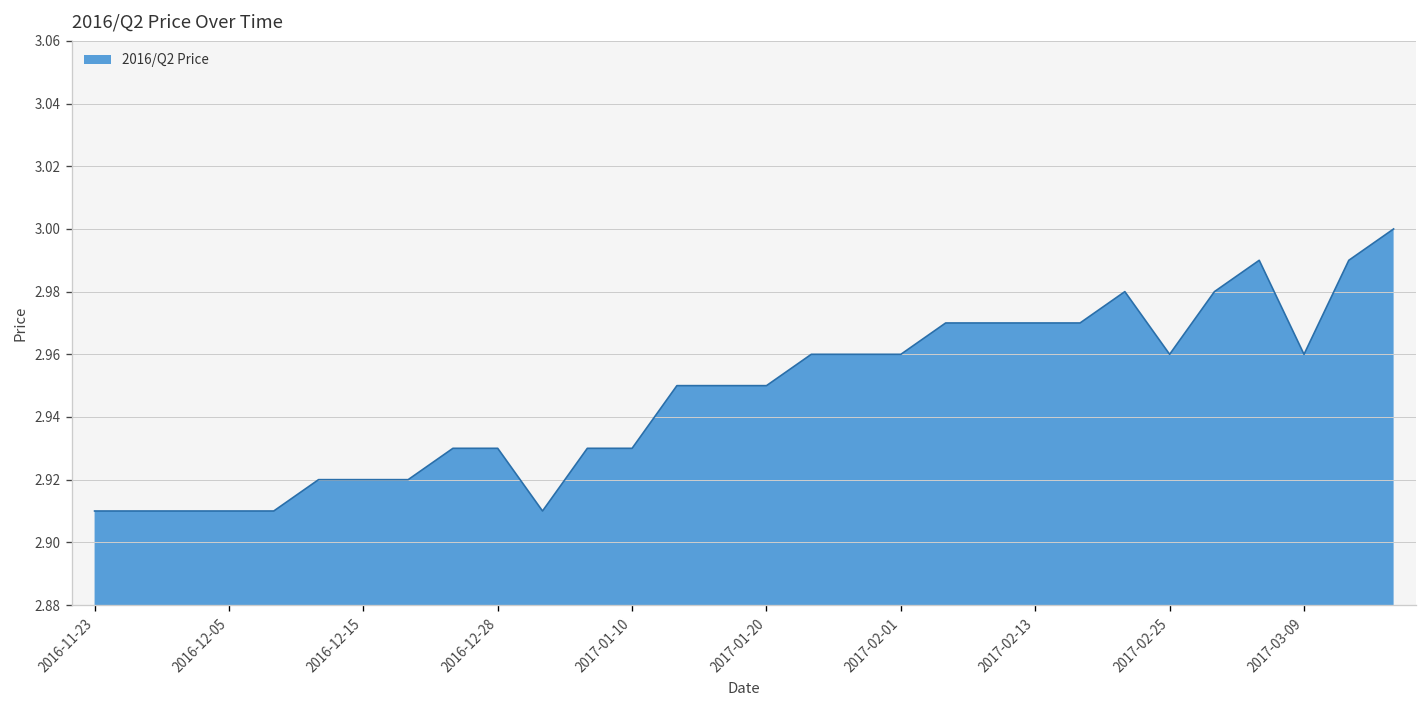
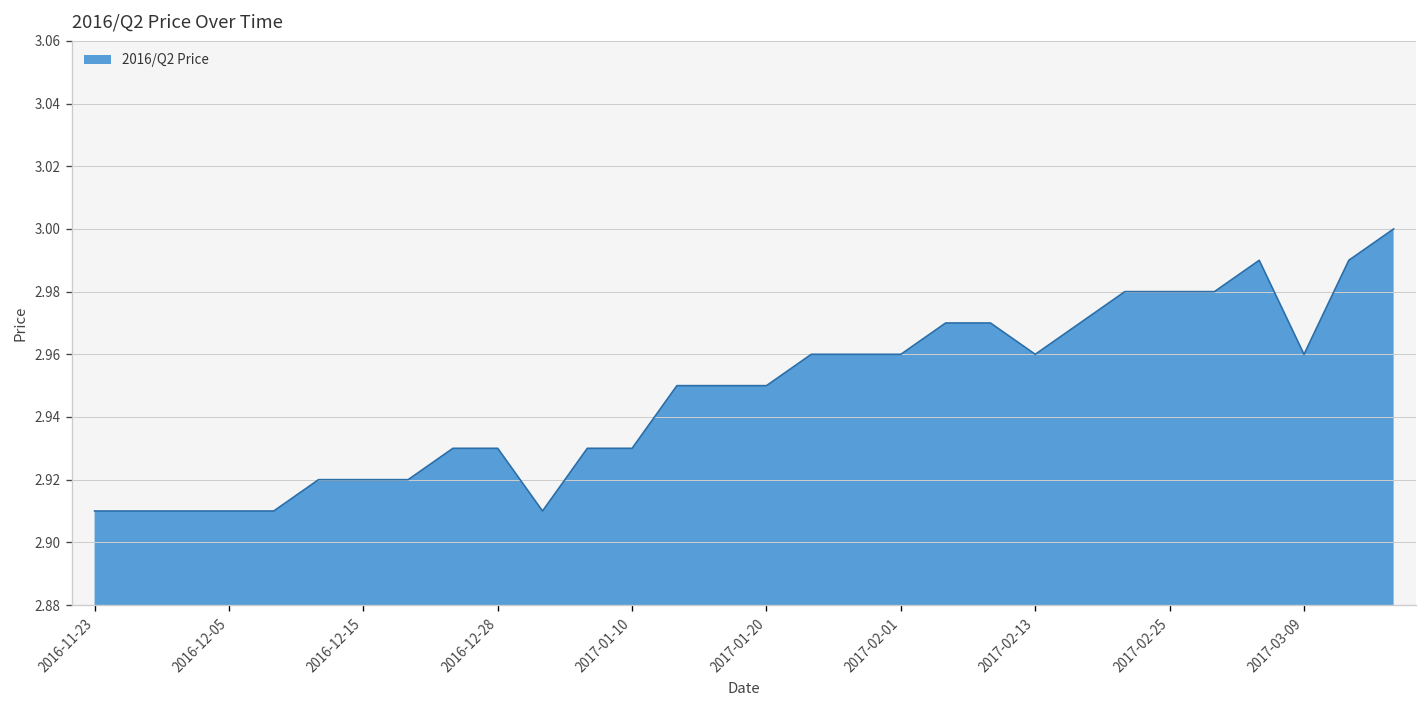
2017-02-13: 2.97 -> 2.96
2017-02-25: 2.96 -> 2.98
